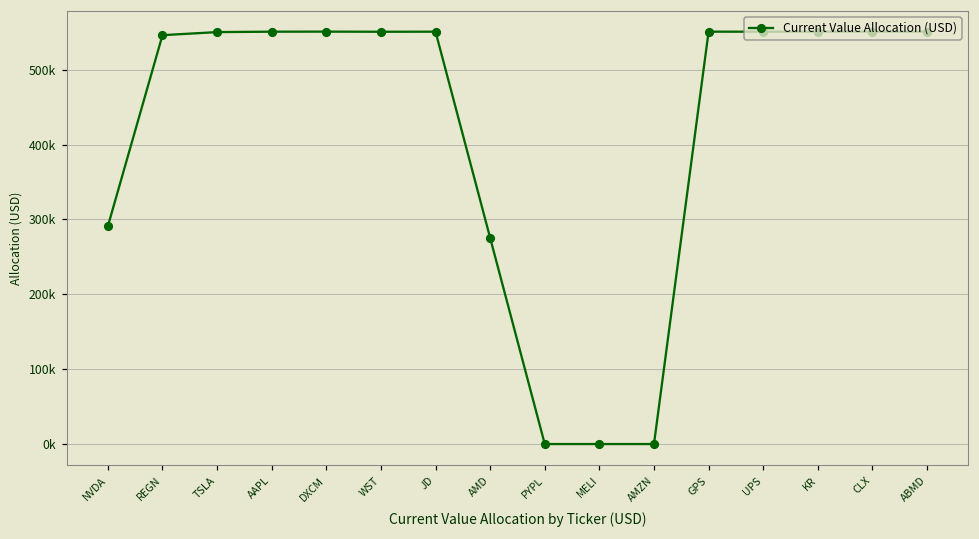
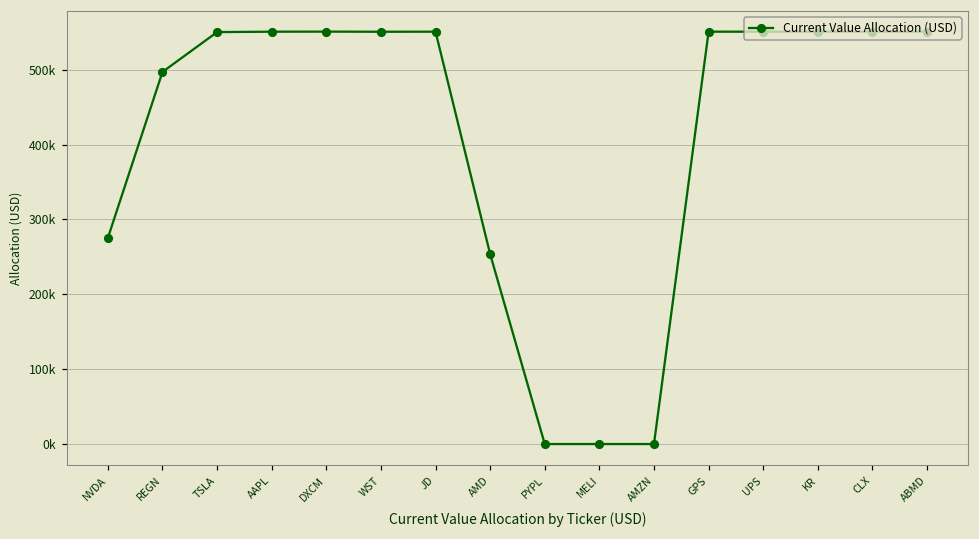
NVDA: 290000 -> 280000
REGN: 550000 -> 500000
AMD: 280000 -> 250000
